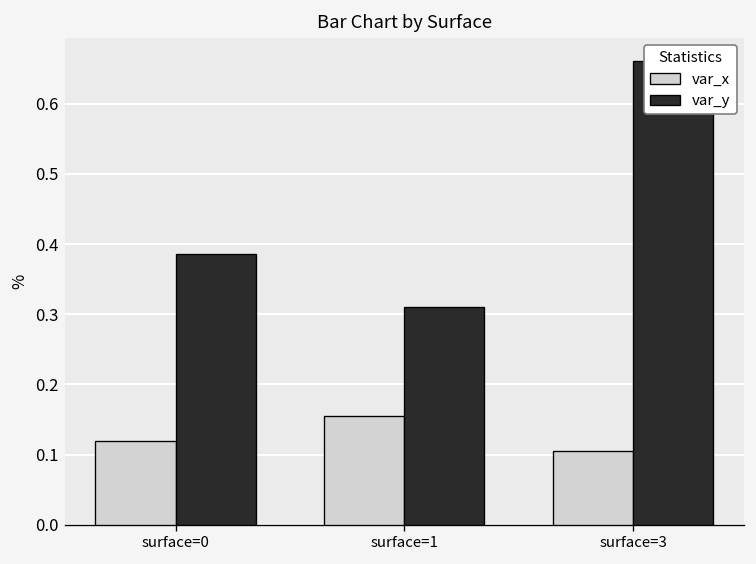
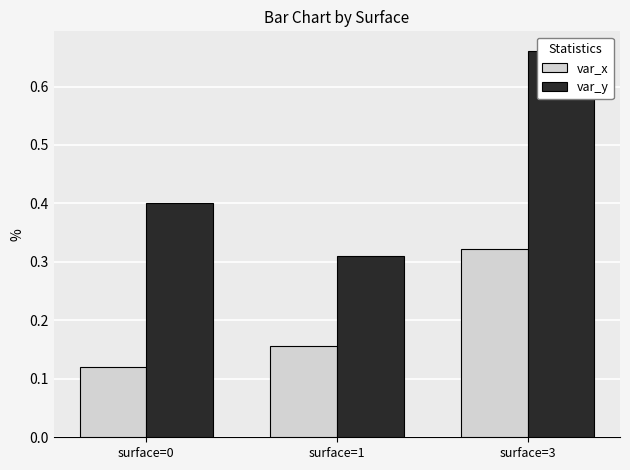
var_y, surface=0: 0.39 -> 0.40
var_x, surface=3: 0.11 -> 0.32
